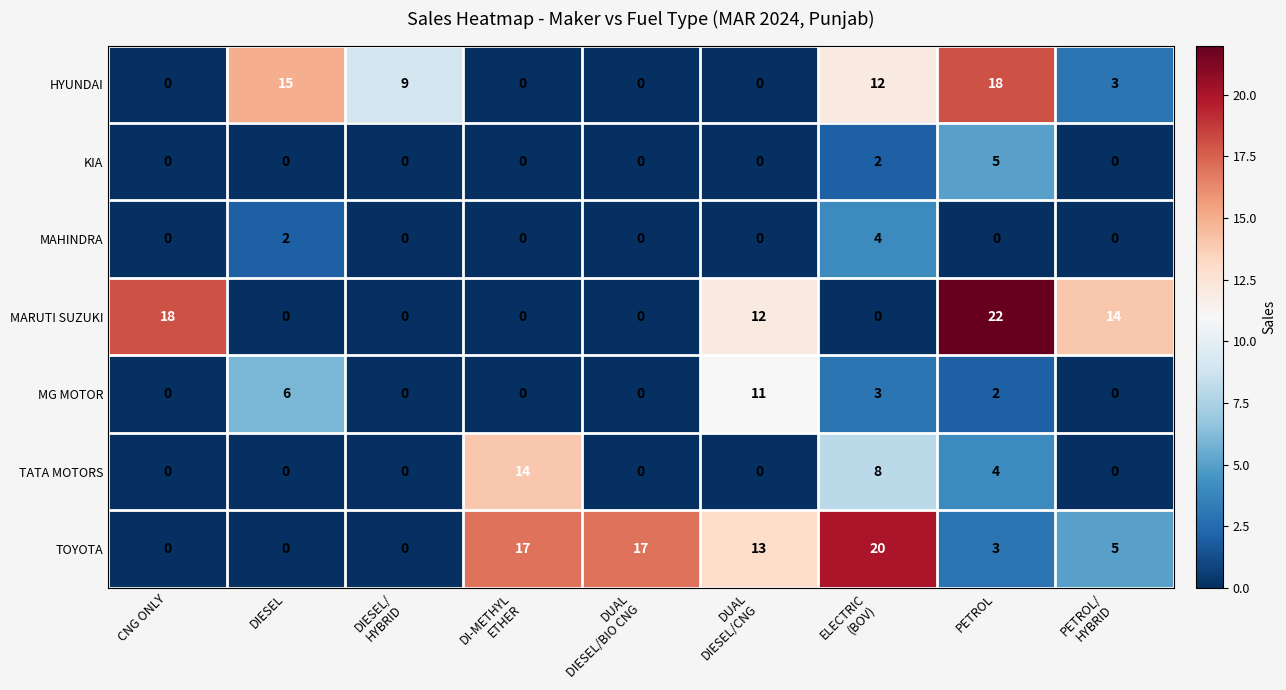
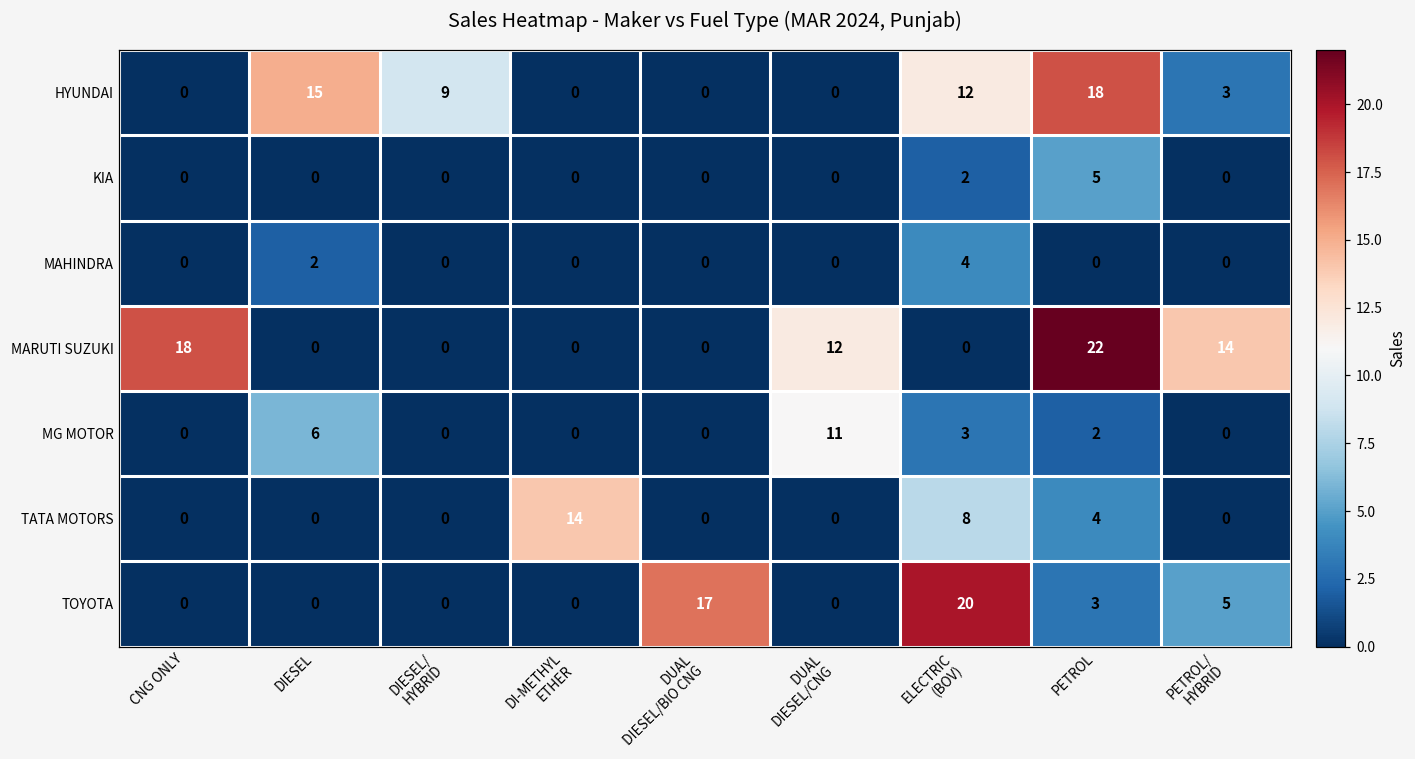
TOYOTA, DI-METHYL ETHER: 17 -> 0
TOYOTA, DUAL DIESEL/CNG: 13 -> 0
